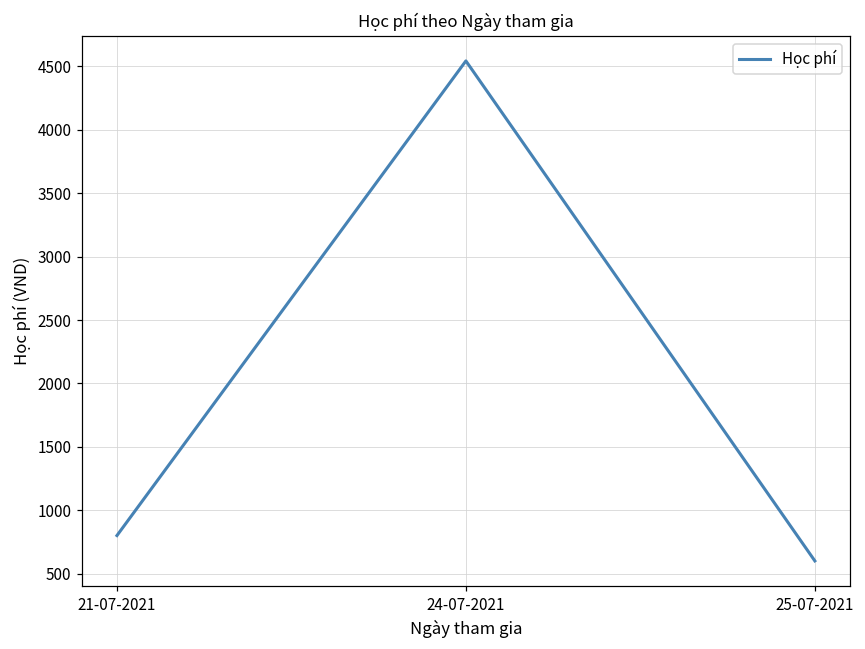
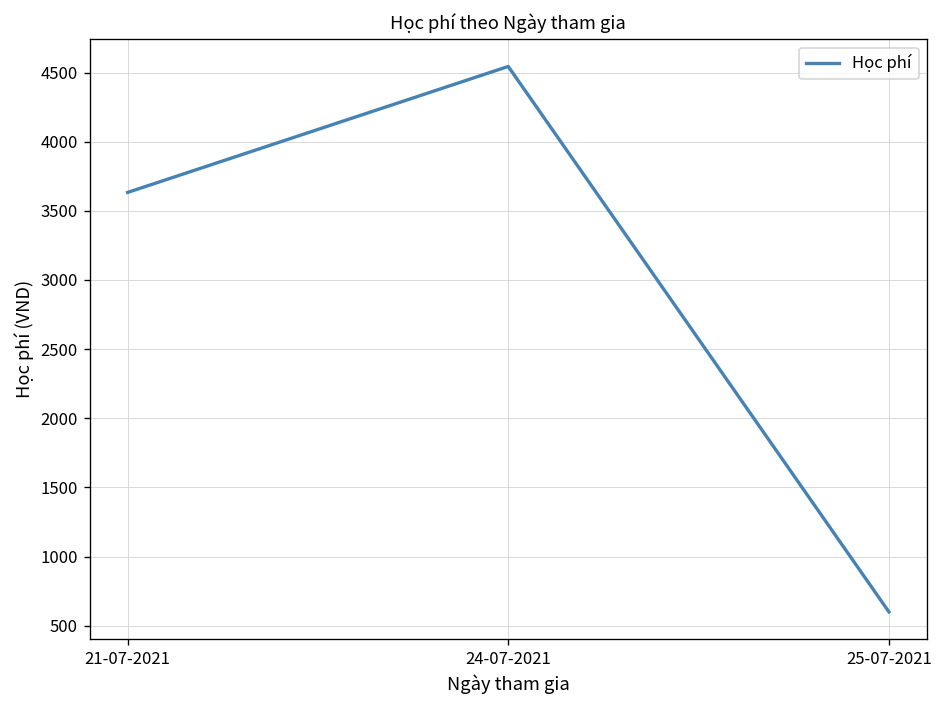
21-07-2021: 800 -> 3630
